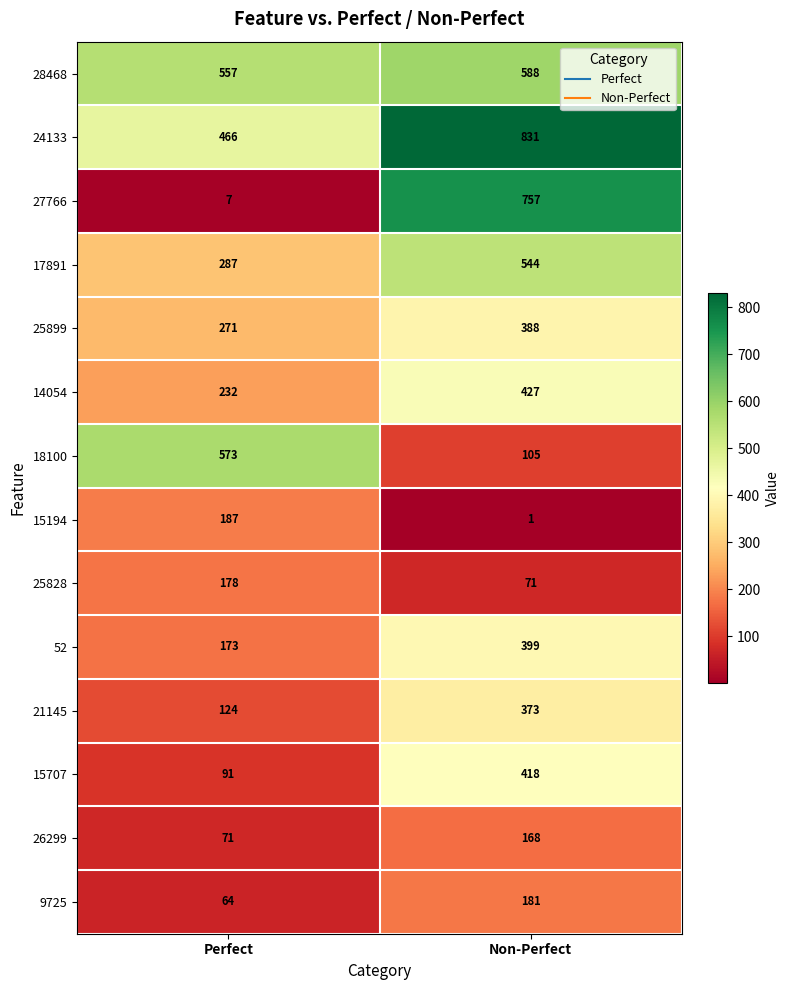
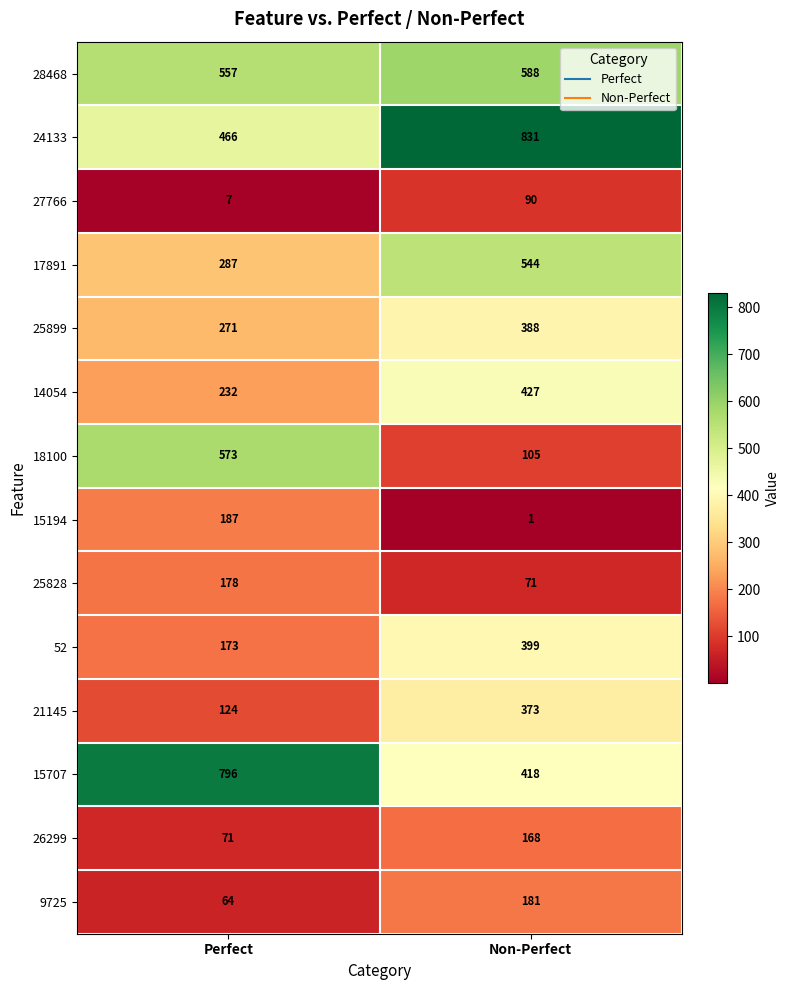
27766, Non-Perfect: 757 -> 90
15707, Perfect: 91 -> 796
